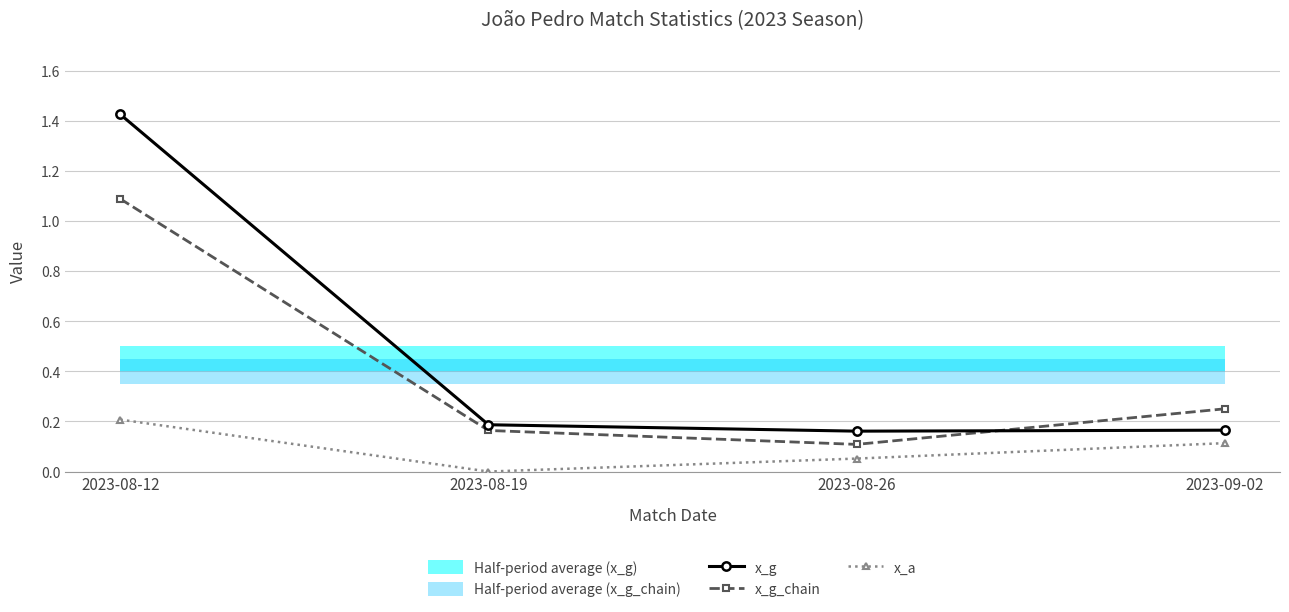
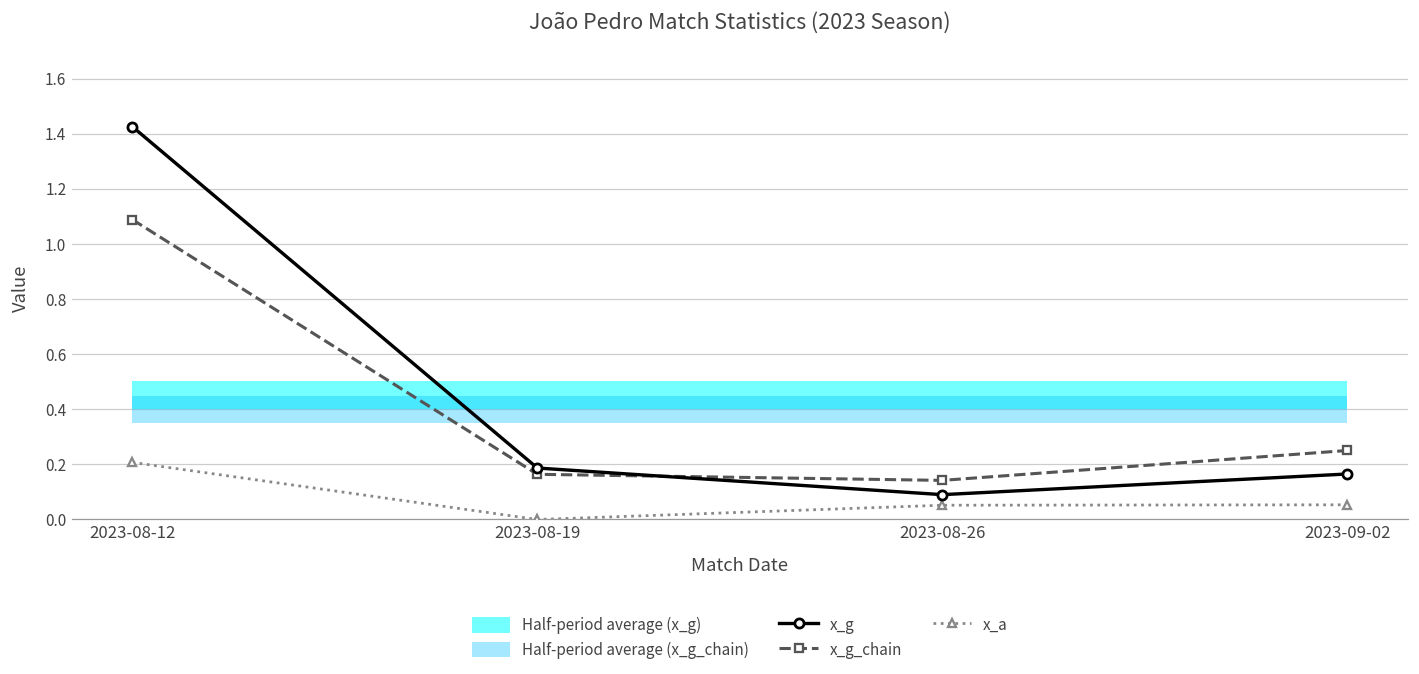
x_g, 2023-08-26: 0.16 -> 0.09
x_g_chain, 2023-08-26: 0.11 -> 0.14
x_a, 2023-09-02: 0.11 -> 0.05
